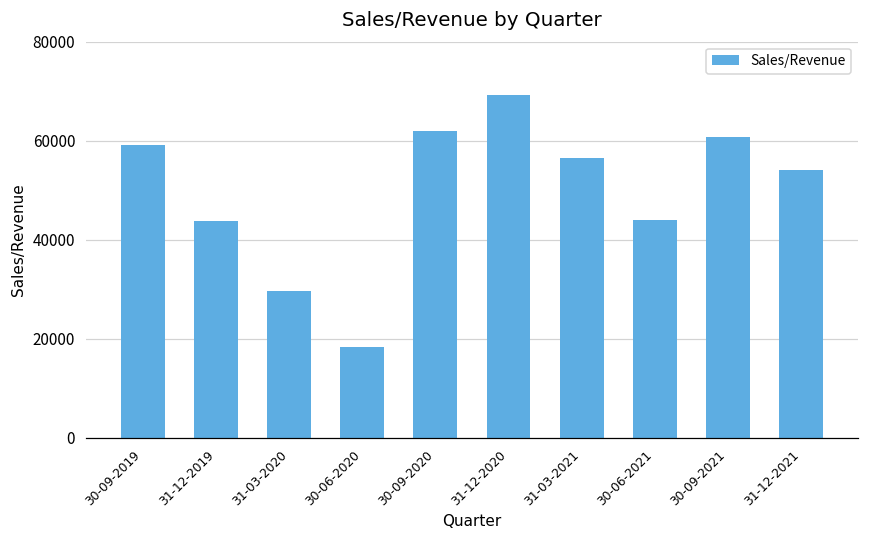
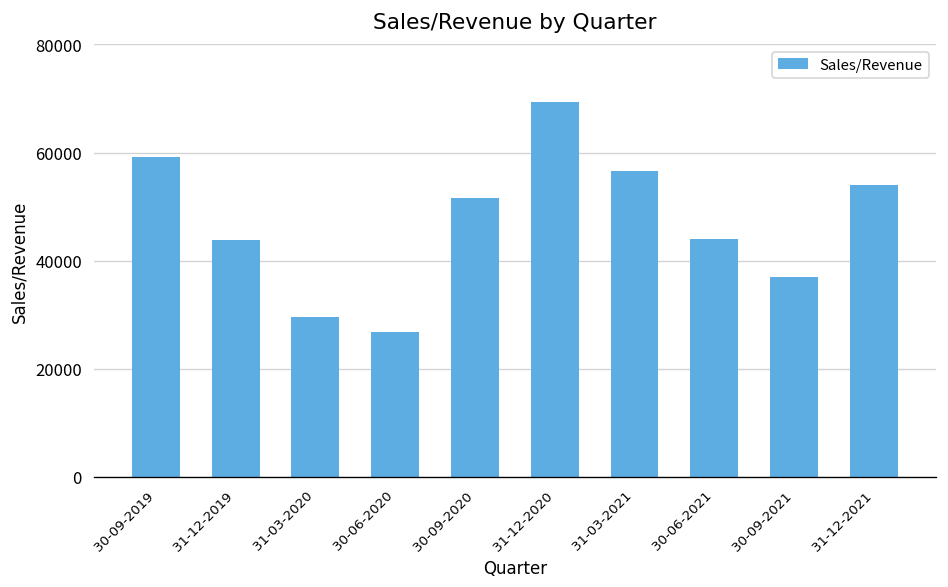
30-06-2020: 18000 -> 27000
30-09-2020: 62000 -> 52000
30-09-2021: 61000 -> 37000
